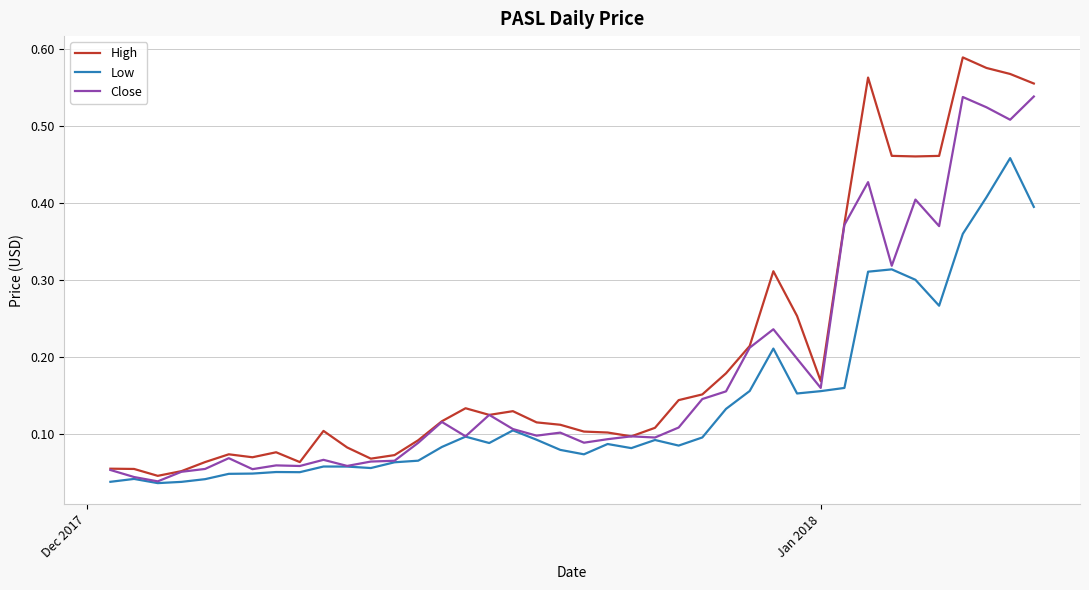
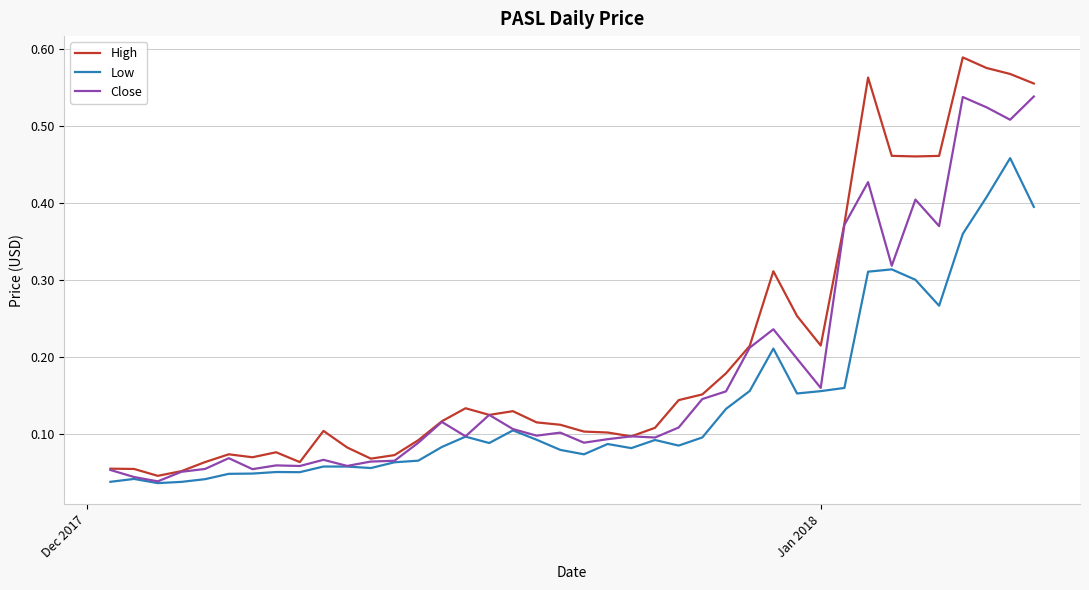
High, Jan 2018: 0.17 -> 0.22
